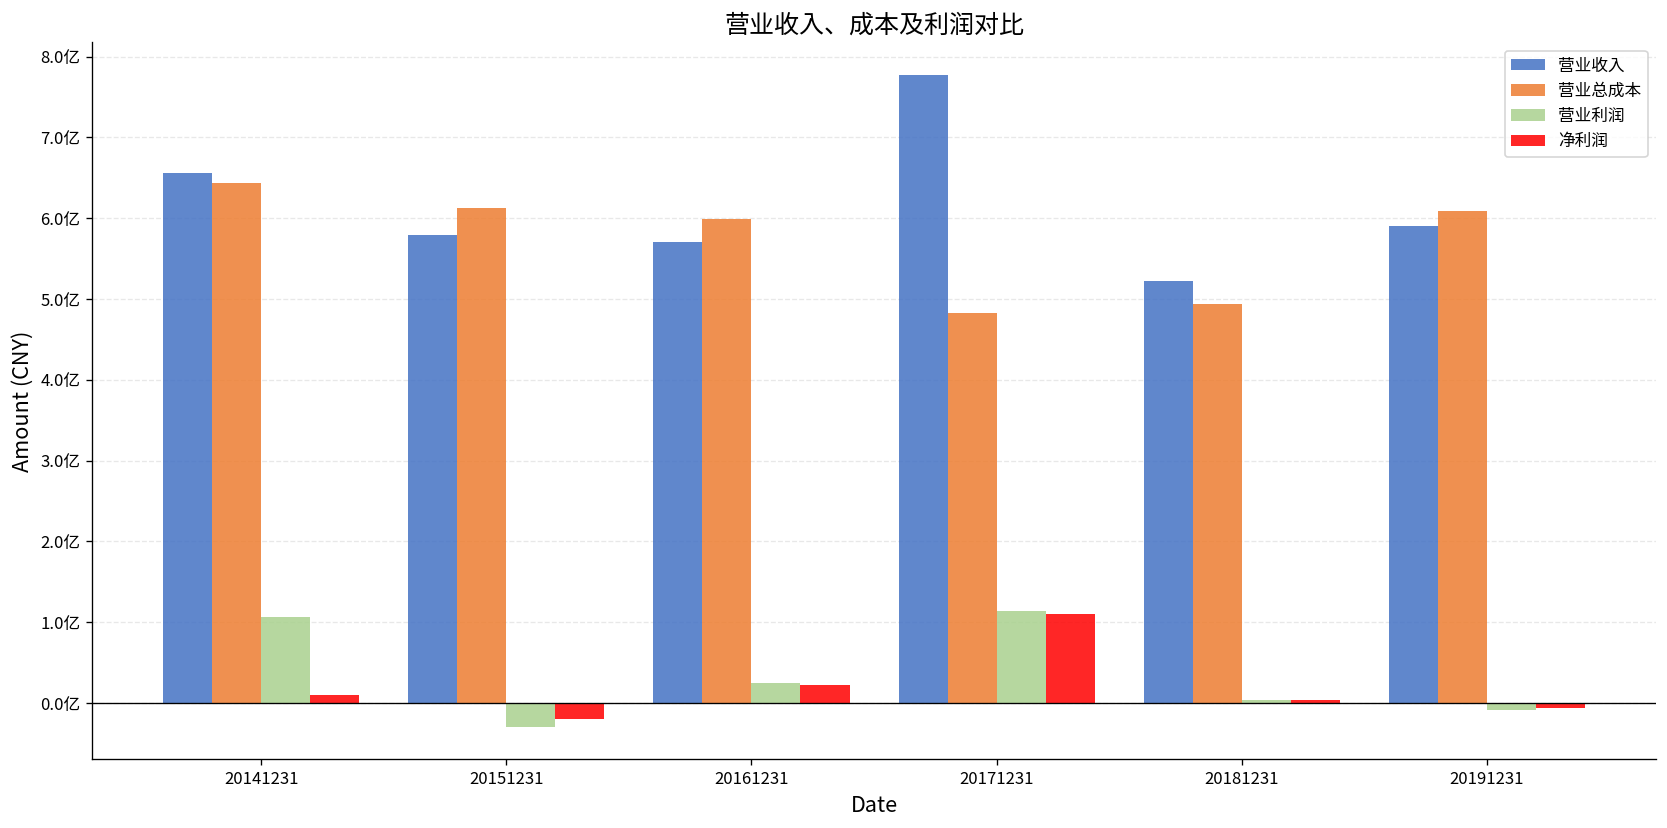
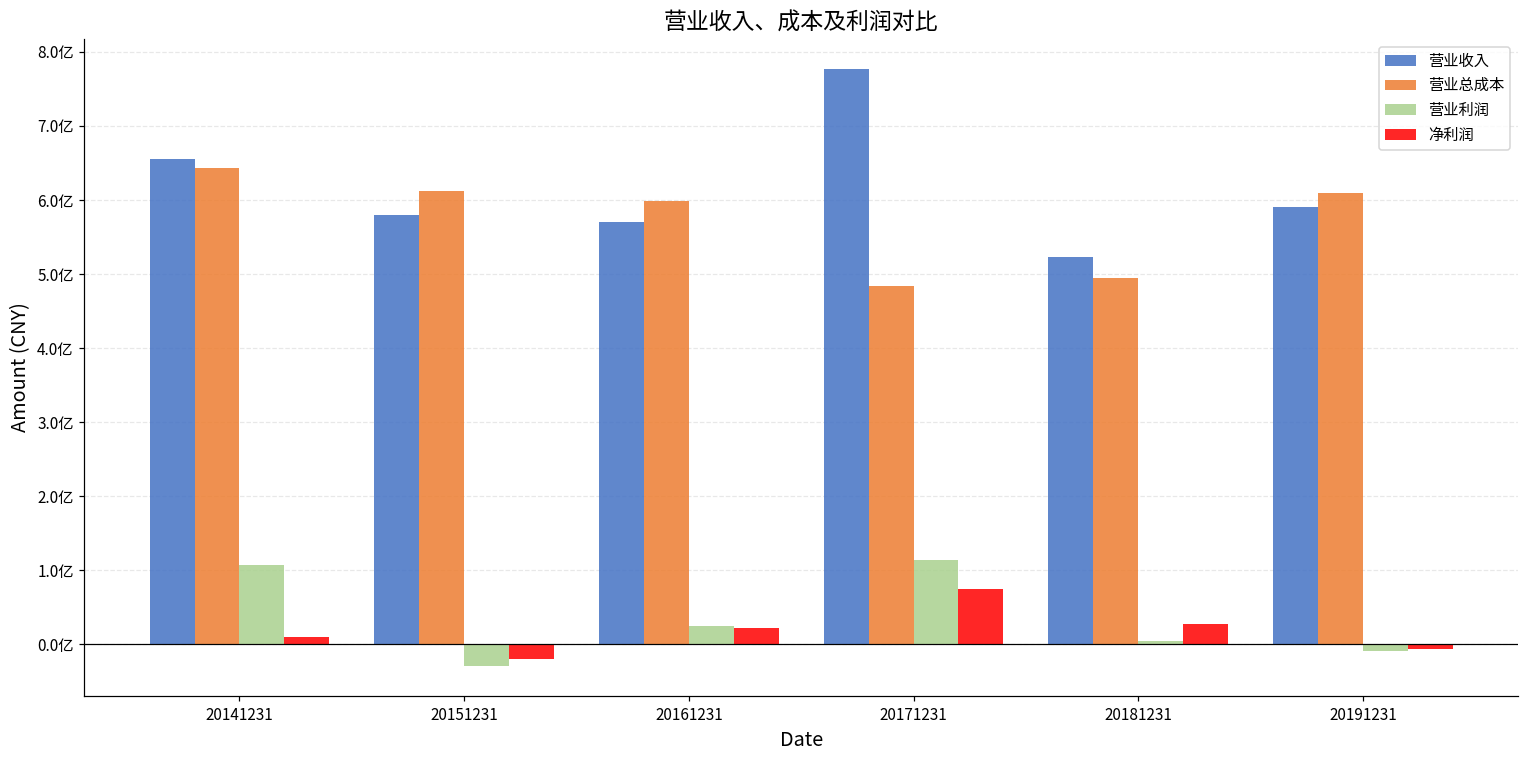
净利润, 20171231: 1.1亿 -> 0.8亿
净利润, 20181231: 0.0亿 -> 0.3亿
